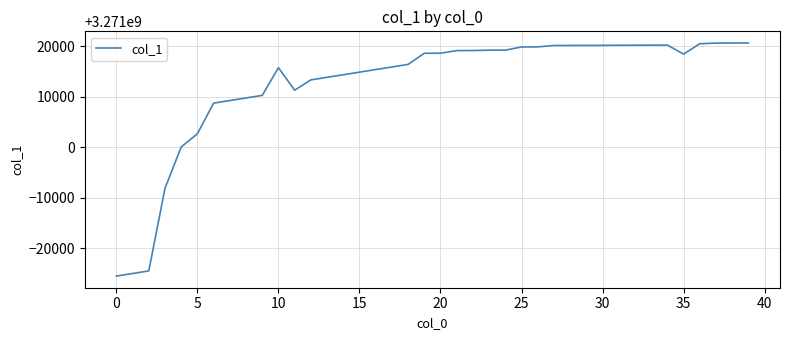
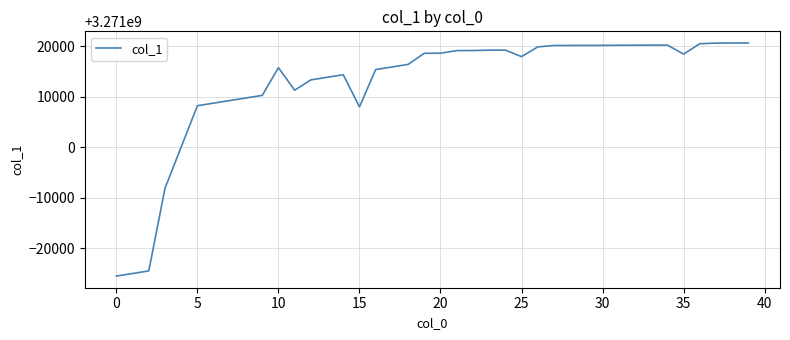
5: 3271003000 -> 3271008000
15: 3271015000 -> 3271008000
25: 3271020000 -> 3271018000
